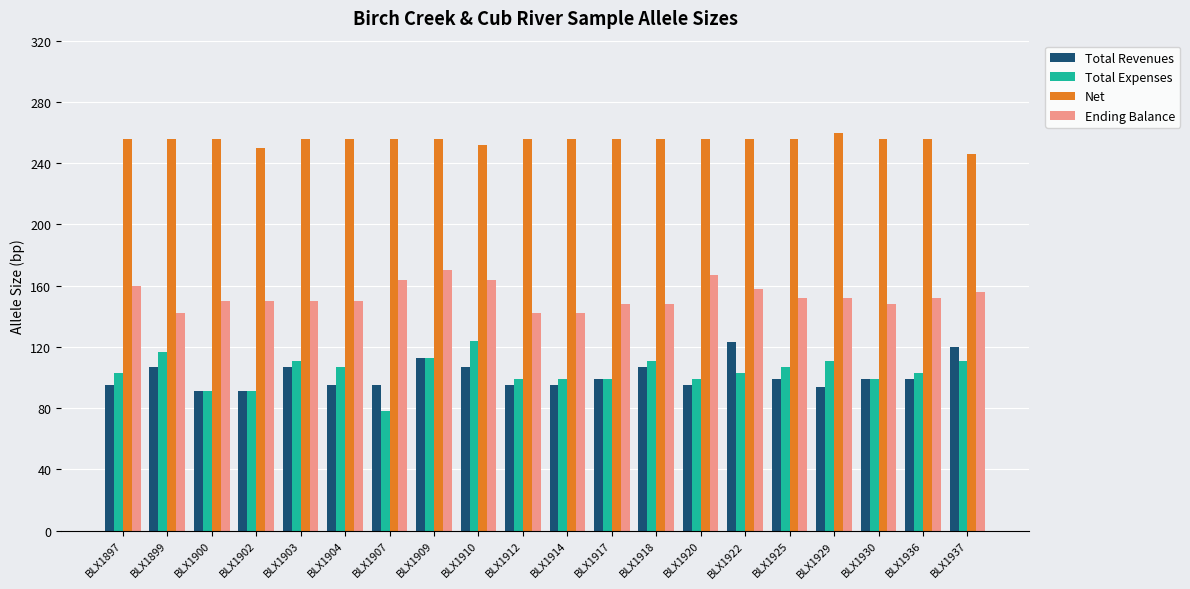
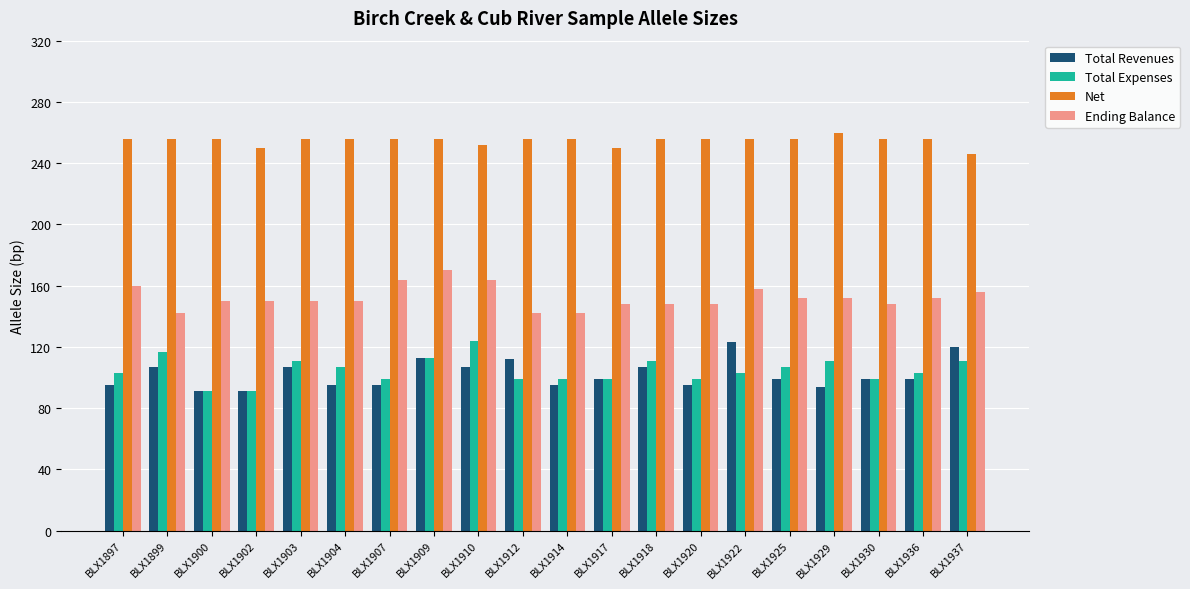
Total Expenses, BLX1907: 78 -> 99
Total Revenues, BLX1912: 95 -> 112
Net, BLX1917: 256 -> 250
Ending Balance, BLX1920: 167 -> 148
